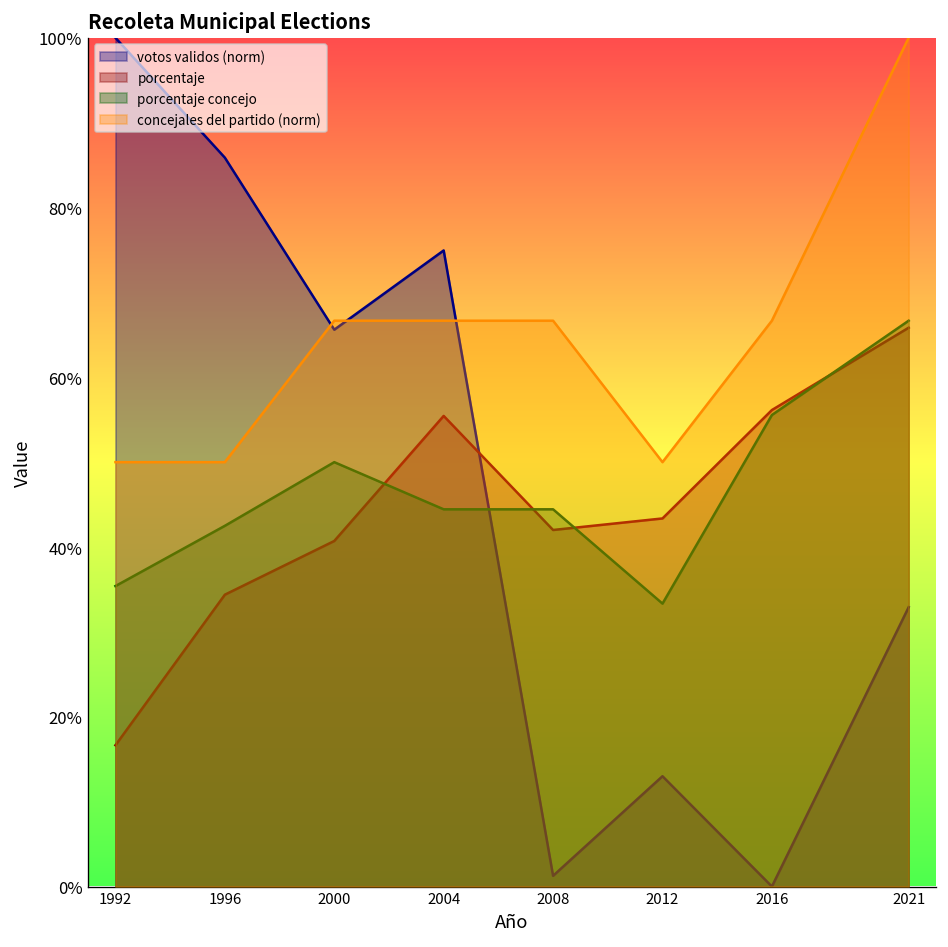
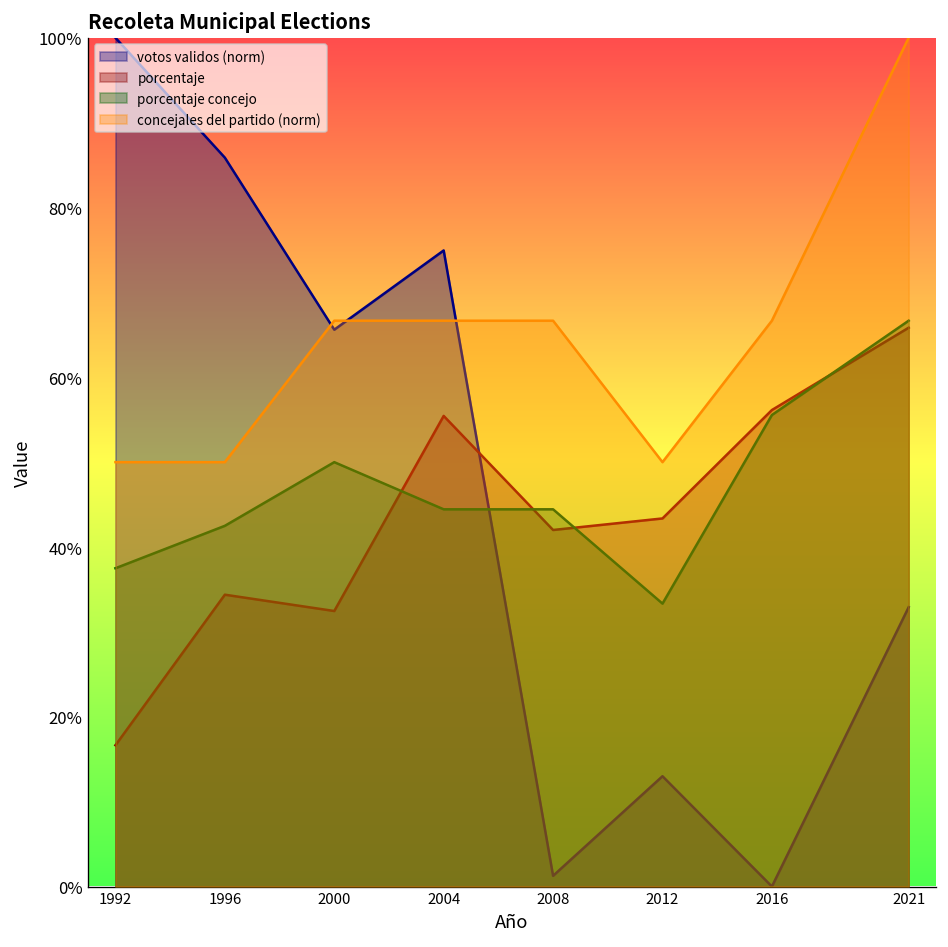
porcentaje concejo, 1992: 35% -> 38%
porcentaje, 2000: 41% -> 32%
